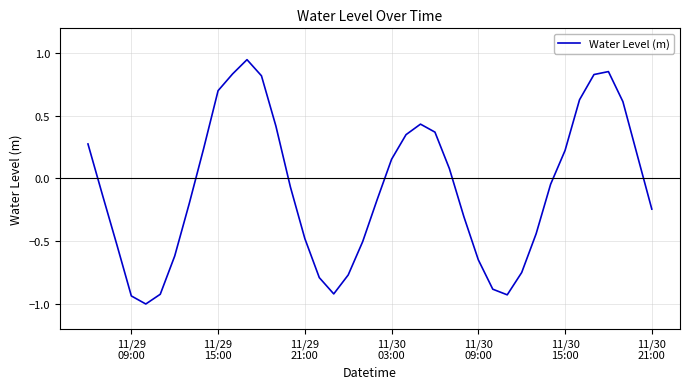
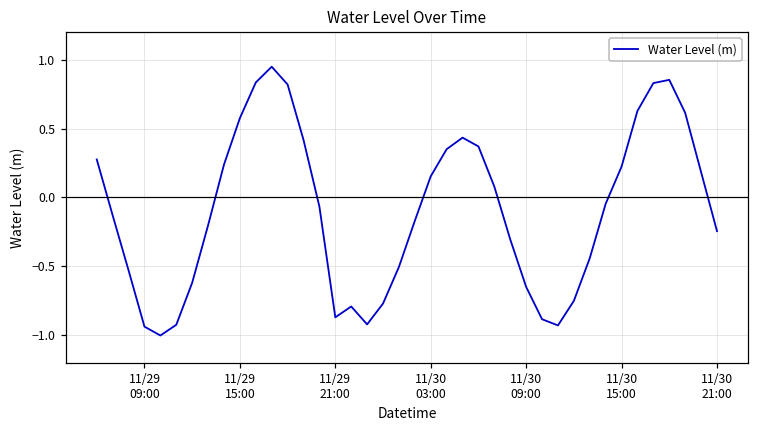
11/29 15:00: 0.70 -> 0.58
11/29 21:00: -0.48 -> -0.87
